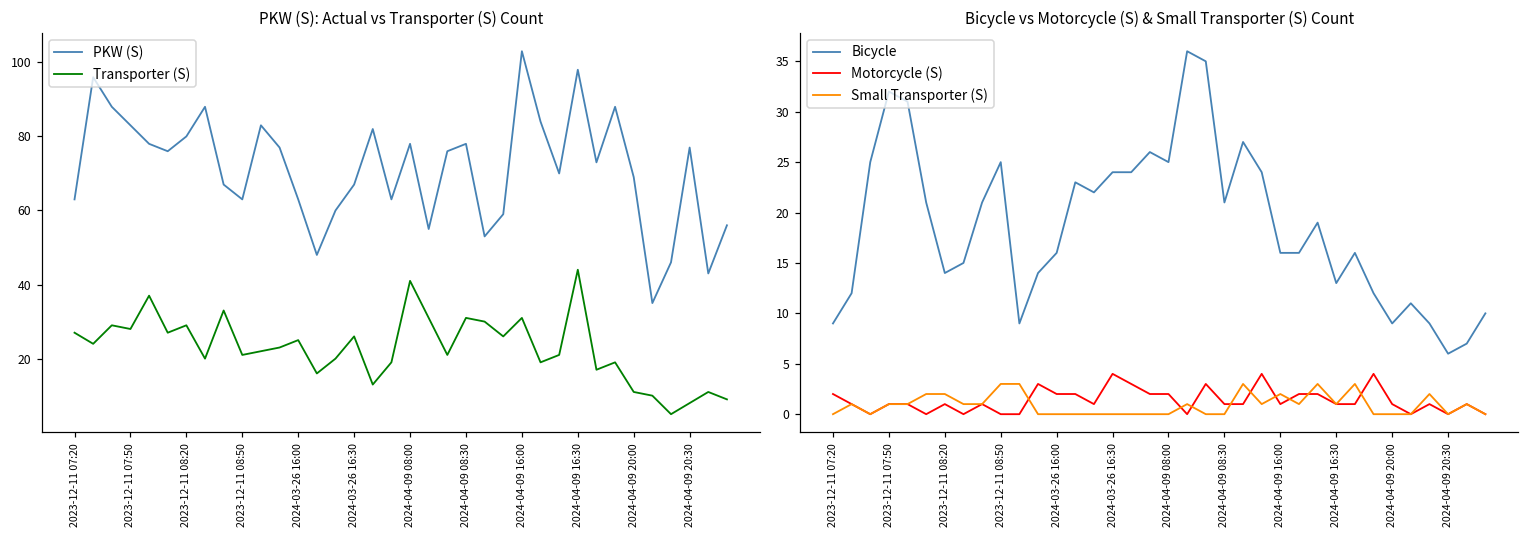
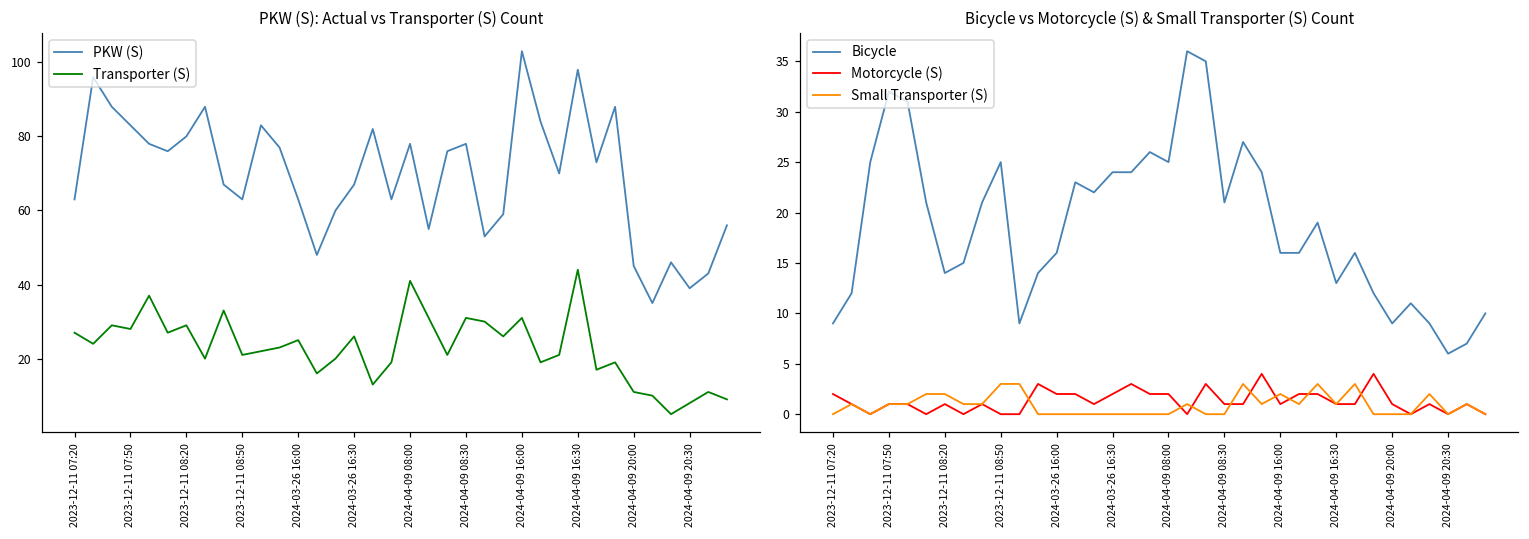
PKW (S): Actual vs Transporter (S) Count, PKW (S), 2024-04-09 20:00: 69 -> 45
PKW (S): Actual vs Transporter (S) Count, PKW (S), 2024-04-09 20:30: 77 -> 39
Bicycle vs Motorcycle (S) & Small Transporter (S) Count, Motorcycle (S), 2024-03-26 16:30: 4 -> 2
